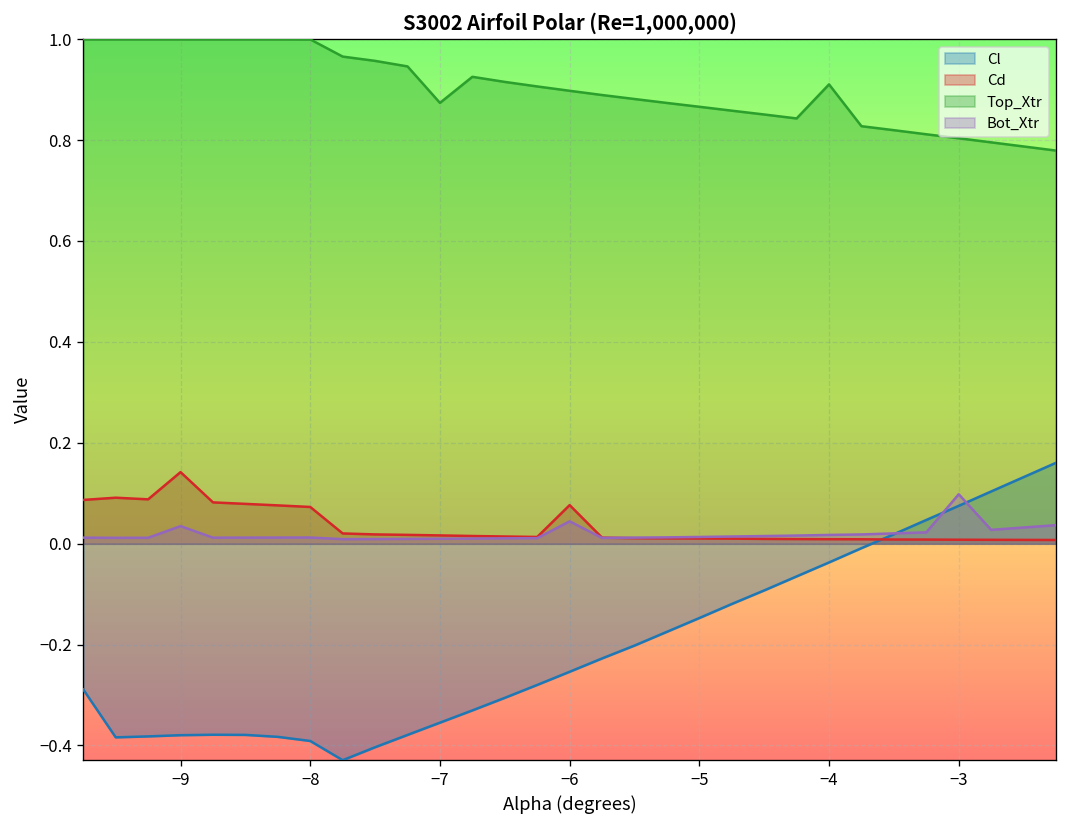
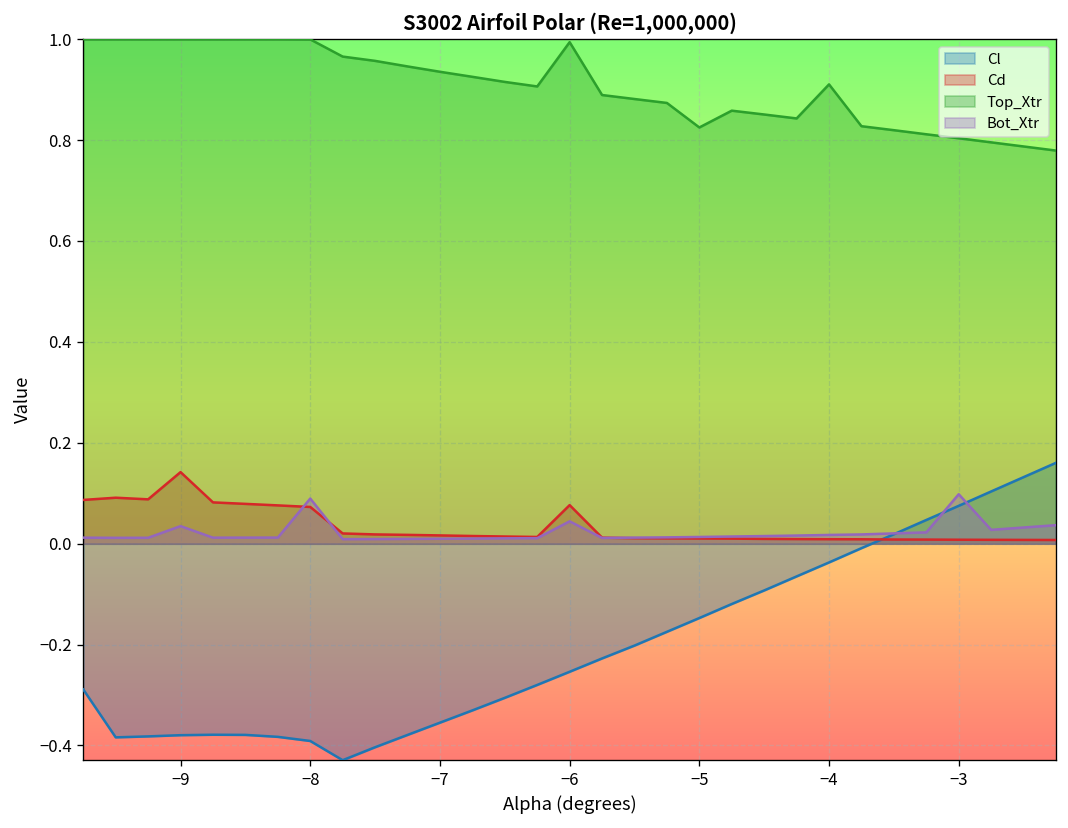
Bot_Xtr, −8: 0.01 -> 0.09
Top_Xtr, −7: 0.87 -> 0.94
Top_Xtr, −6: 0.90 -> 0.99
Top_Xtr, −5: 0.87 -> 0.83
